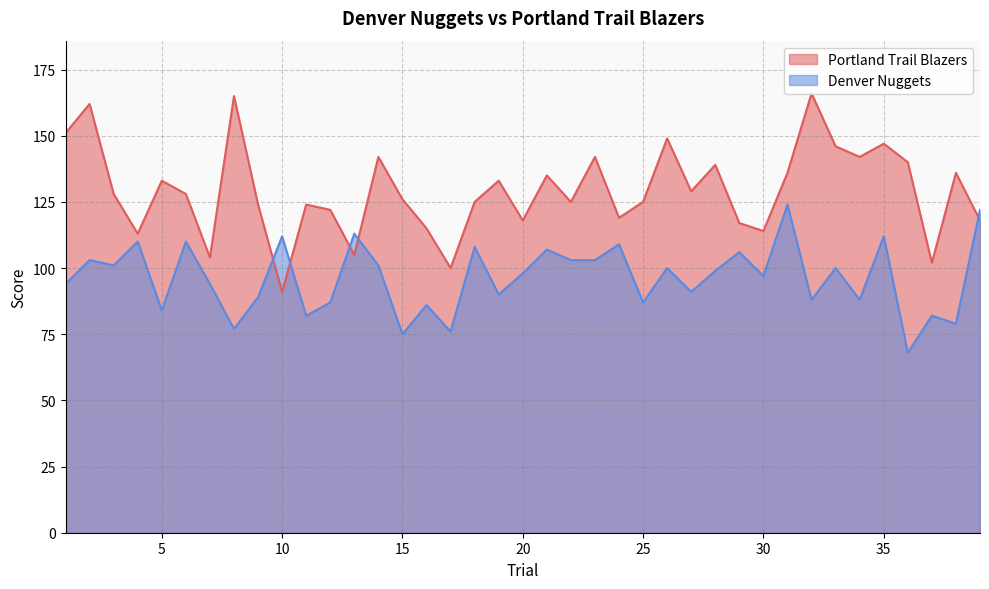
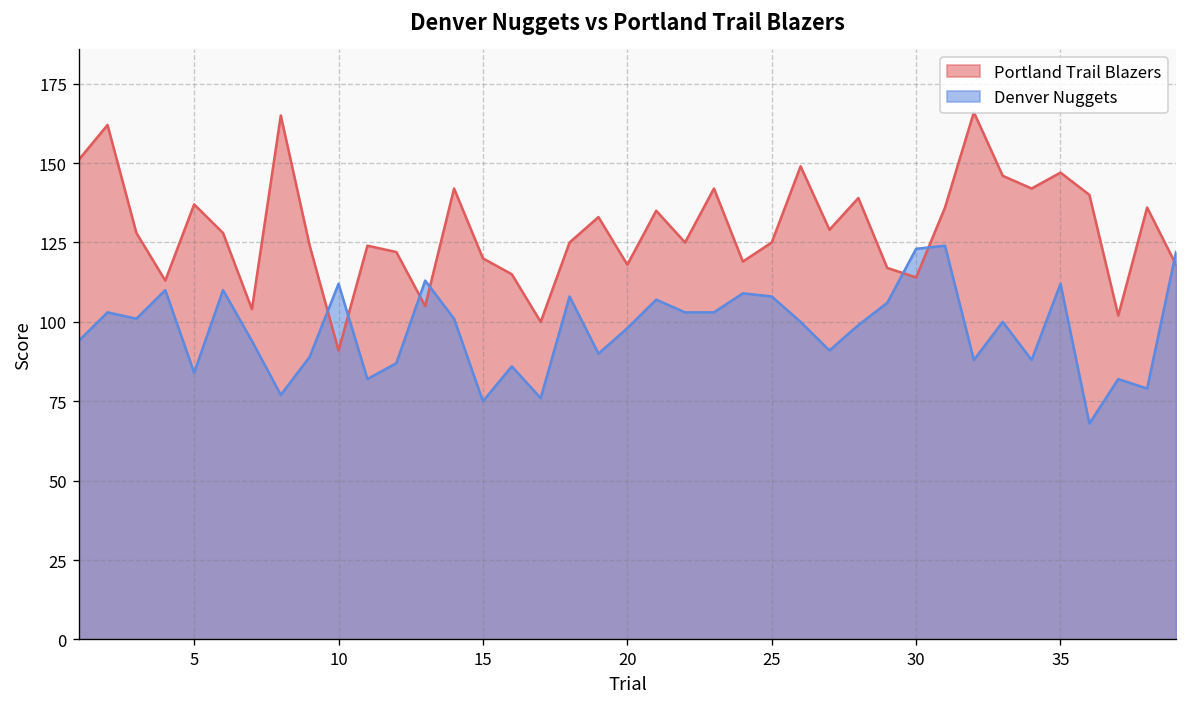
Portland Trail Blazers, 5: 133 -> 137
Portland Trail Blazers, 15: 126 -> 120
Denver Nuggets, 25: 87 -> 108
Denver Nuggets, 30: 97 -> 123
